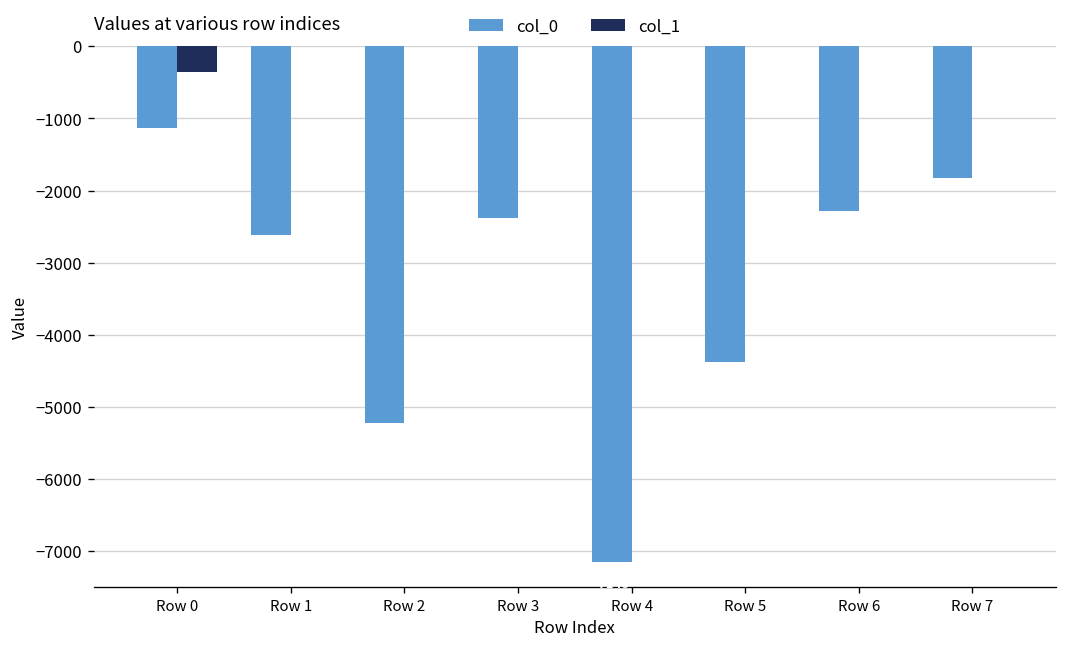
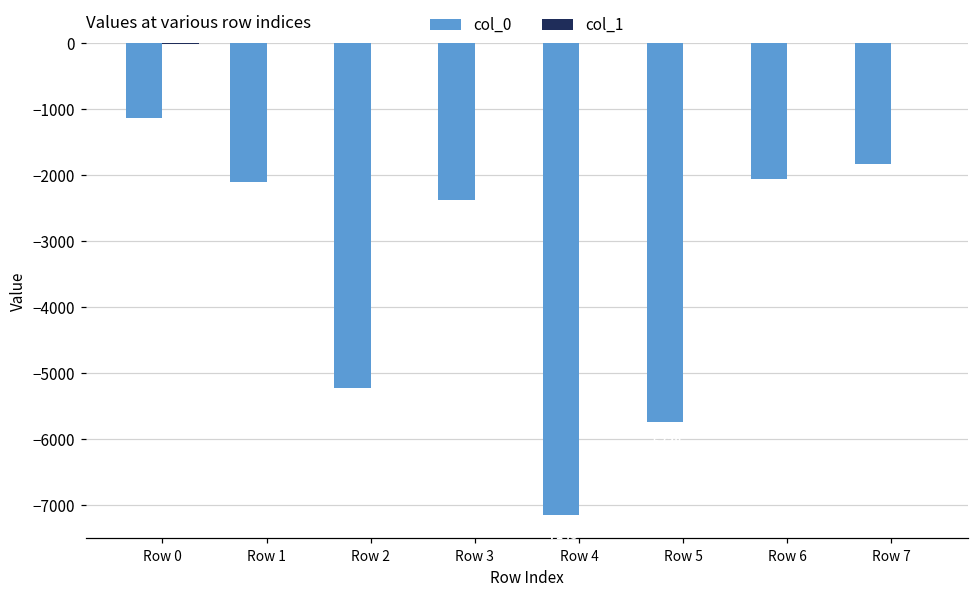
col_1, Row 0: -400 -> 0
col_0, Row 1: -2600 -> -2100
col_0, Row 5: -4400 -> -5700
col_0, Row 6: -2300 -> -2100
